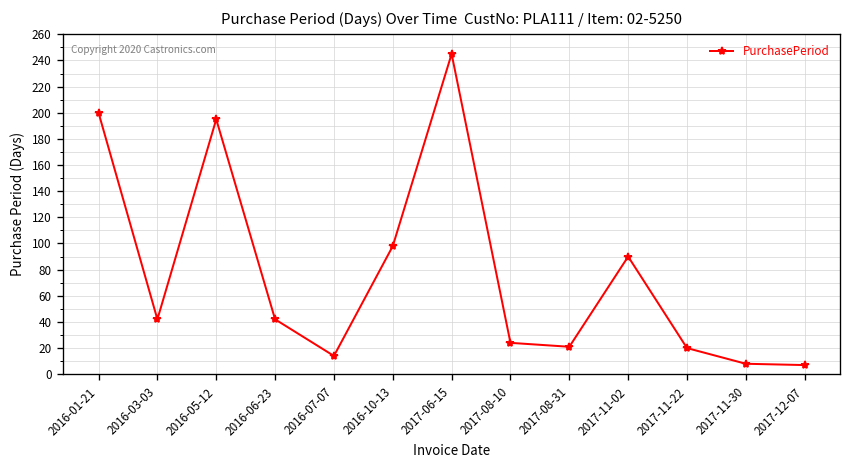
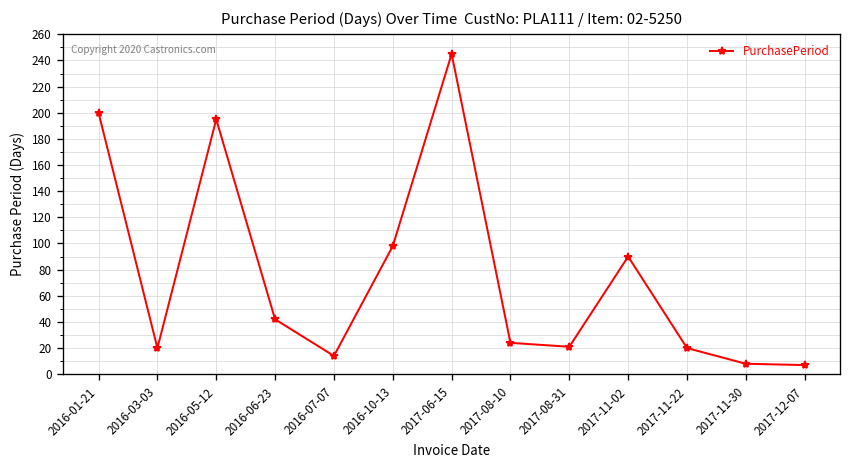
2016-03-03: 42 -> 20
